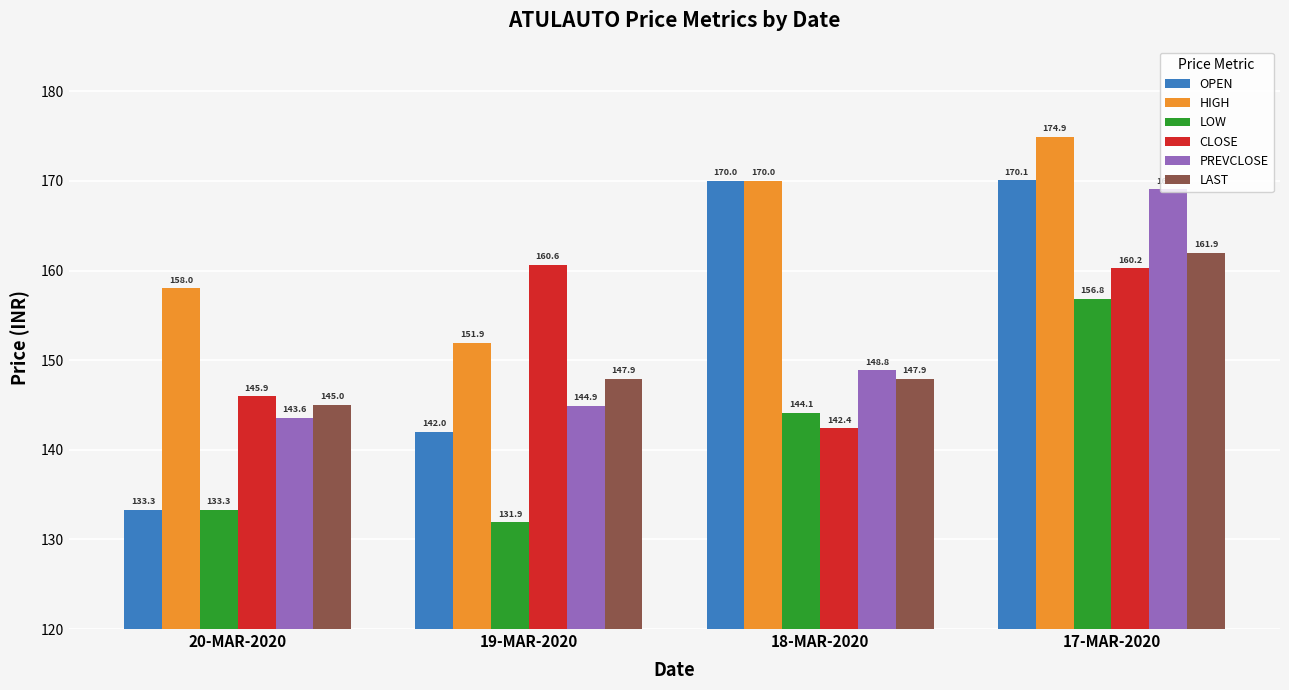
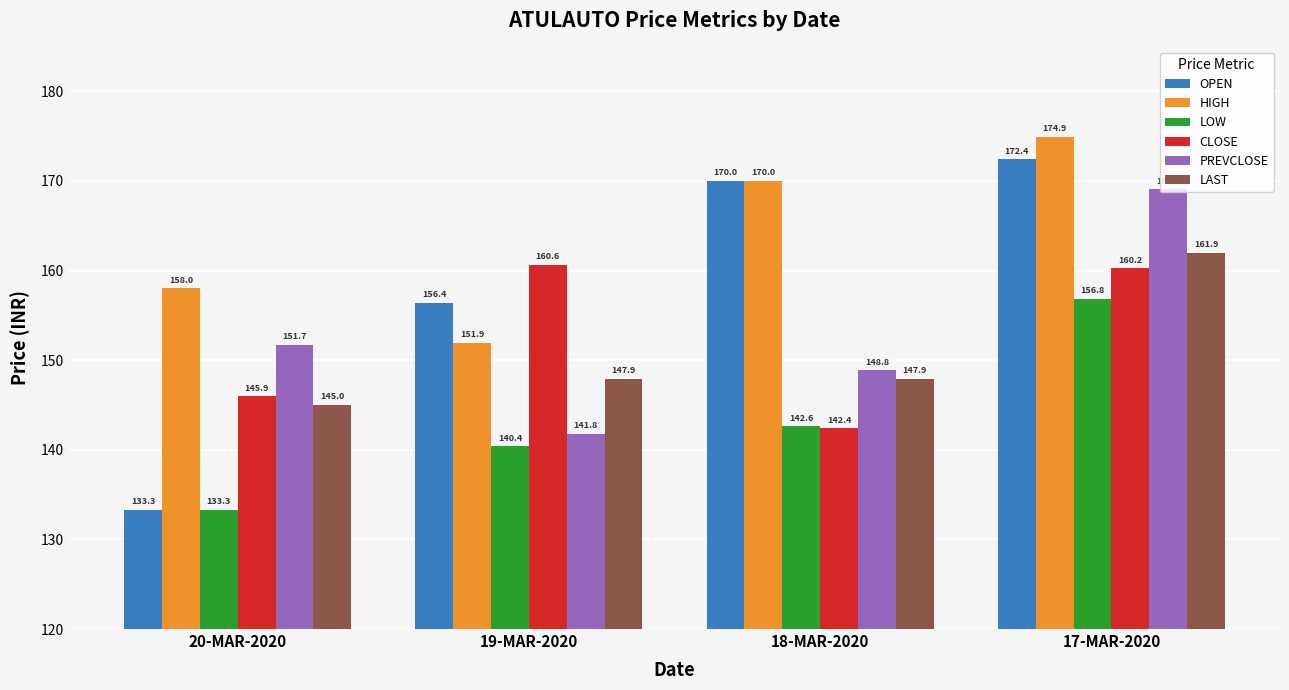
PREVCLOSE, 20-MAR-2020: 143.6 -> 151.7
OPEN, 19-MAR-2020: 142.0 -> 156.4
LOW, 19-MAR-2020: 131.9 -> 140.4
PREVCLOSE, 19-MAR-2020: 144.9 -> 141.8
LOW, 18-MAR-2020: 144.1 -> 142.6
OPEN, 17-MAR-2020: 170.1 -> 172.4
